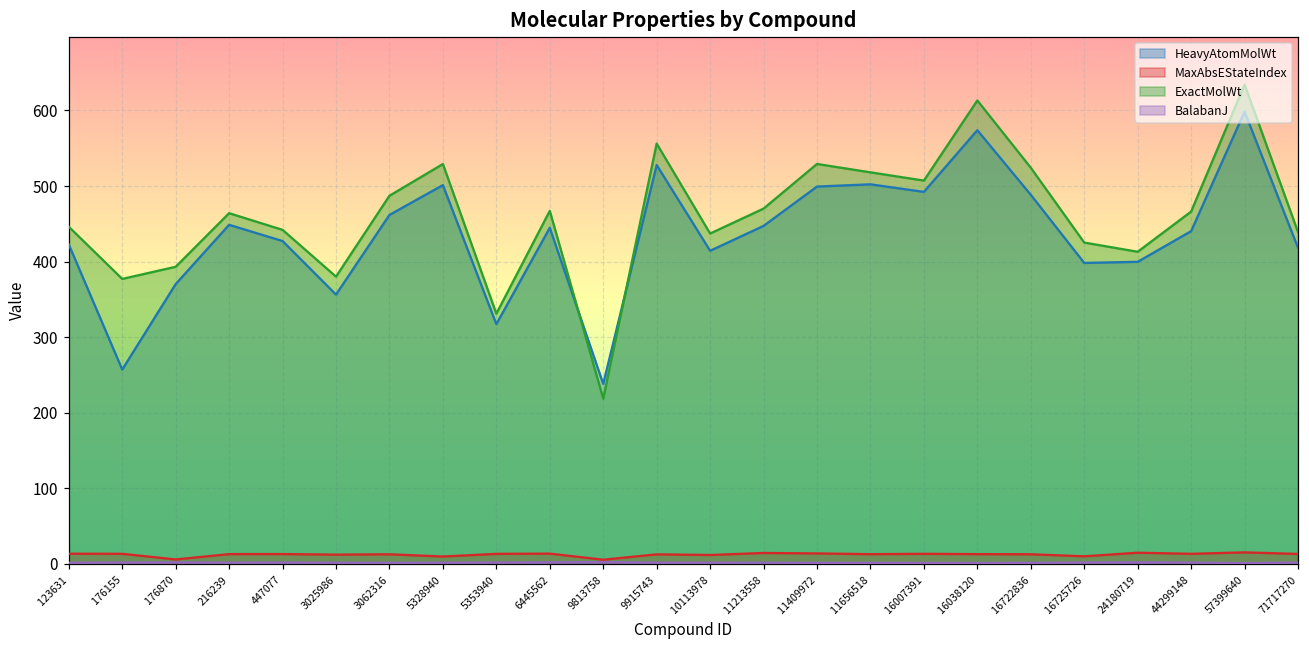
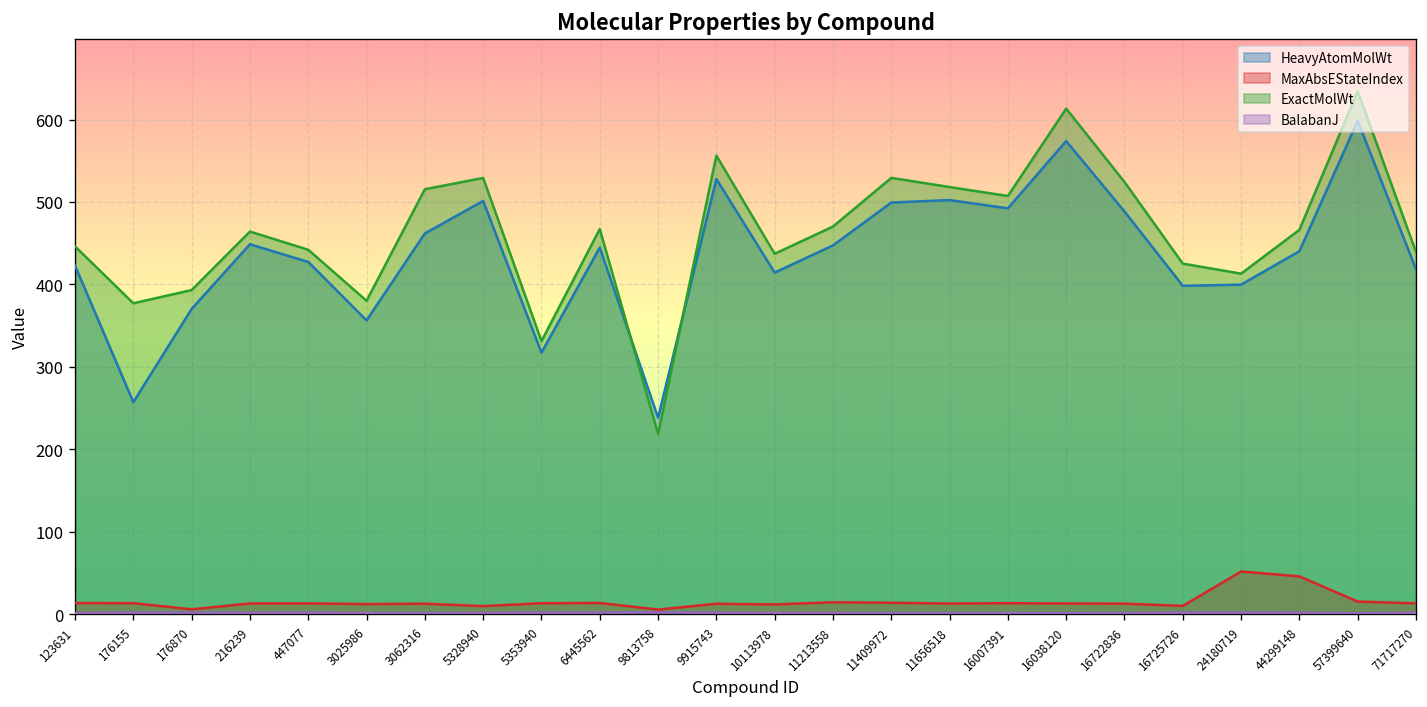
ExactMolWt, 3062316: 490 -> 520
MaxAbsEStateIndex, 24180719: 10 -> 50
MaxAbsEStateIndex, 44299148: 10 -> 50
